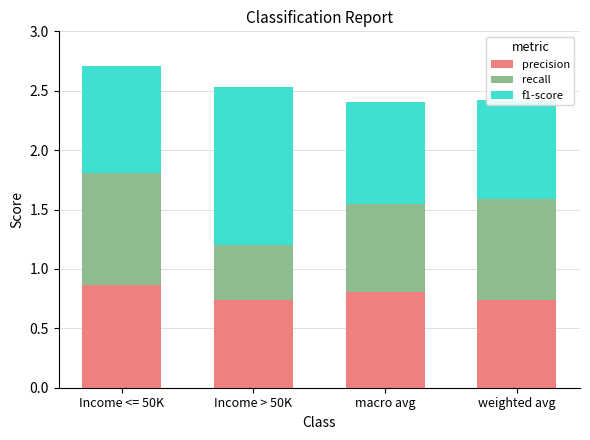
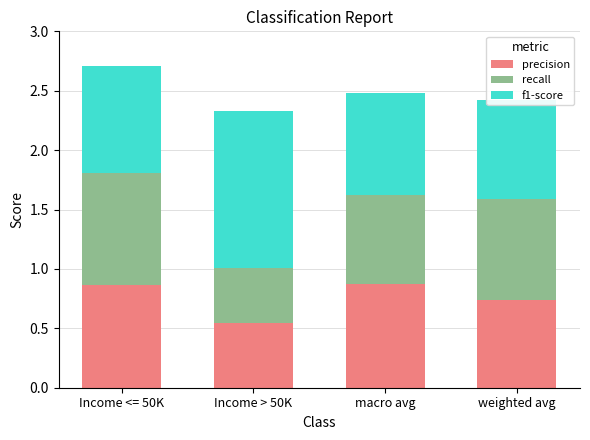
precision, Income > 50K: 0.74 -> 0.54
precision, macro avg: 0.81 -> 0.88
